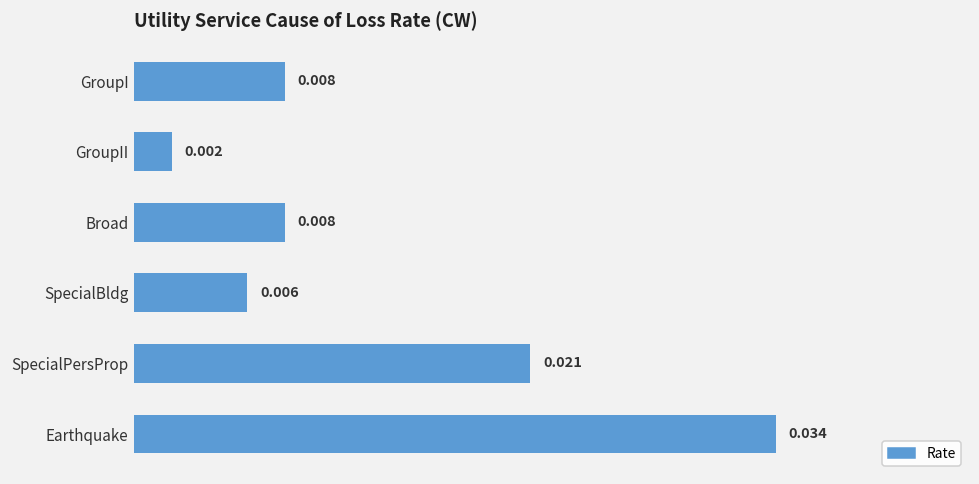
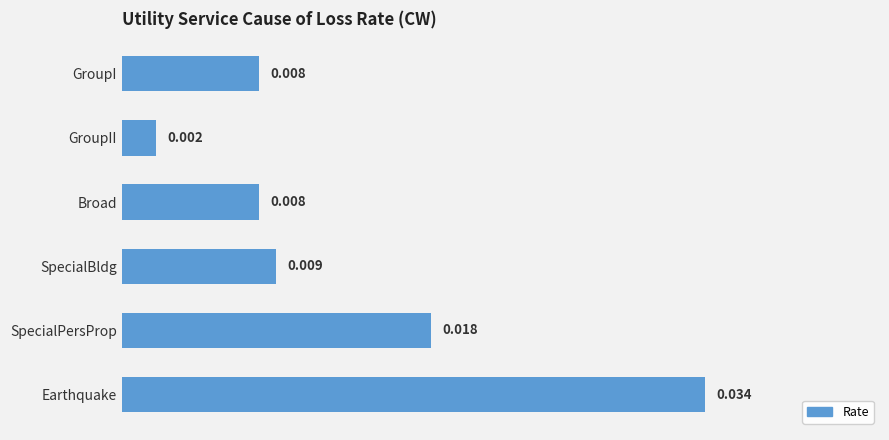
SpecialBldg: 0.006 -> 0.009
SpecialPersProp: 0.021 -> 0.018
